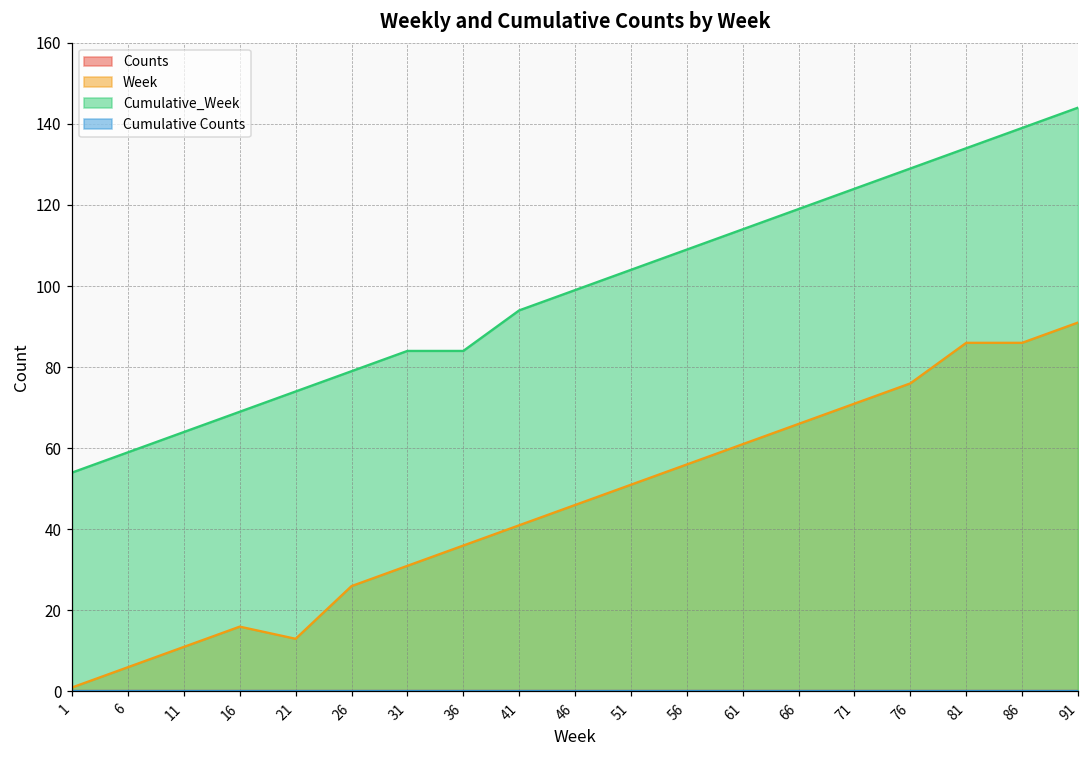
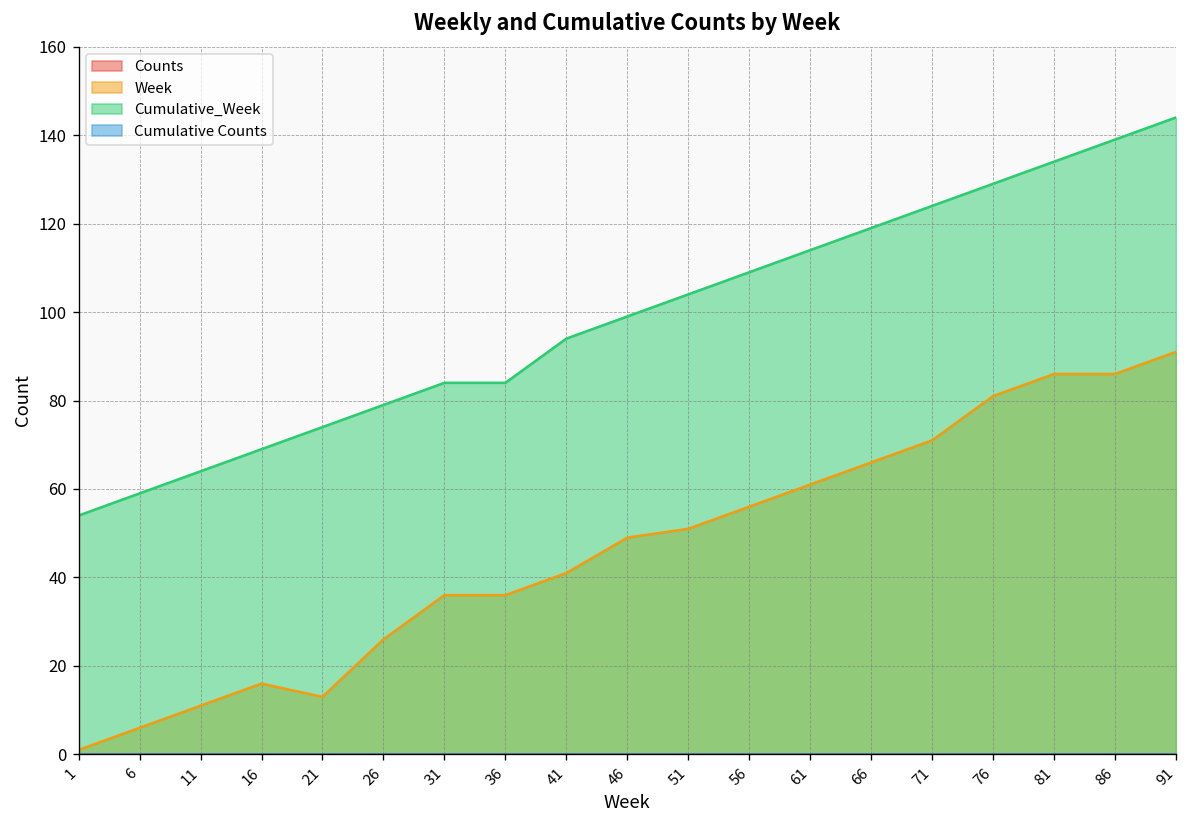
Week, 31: 31 -> 36
Week, 46: 46 -> 49
Week, 76: 76 -> 81
